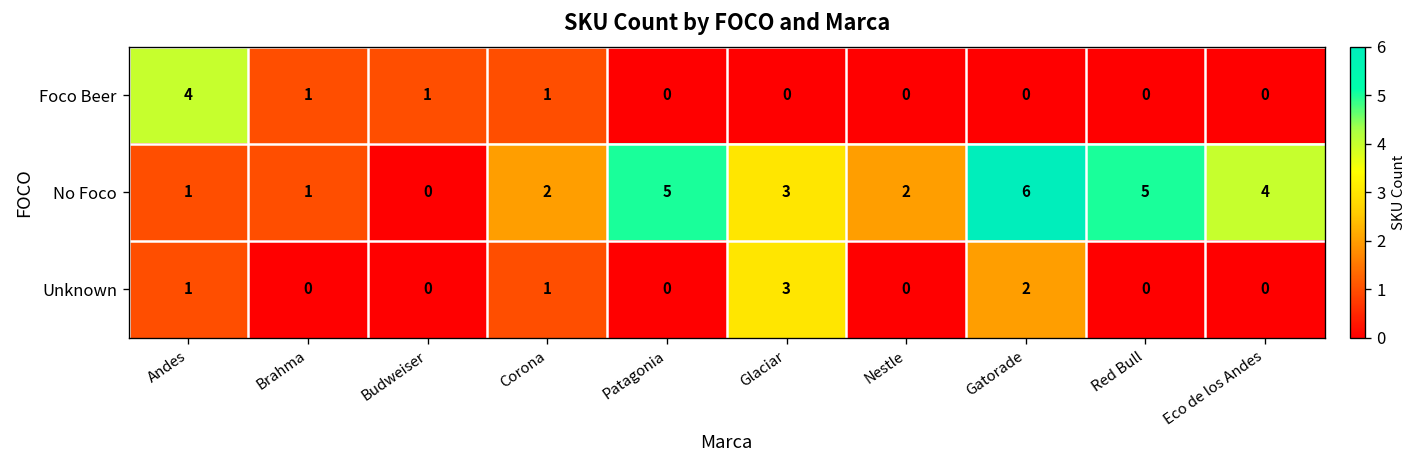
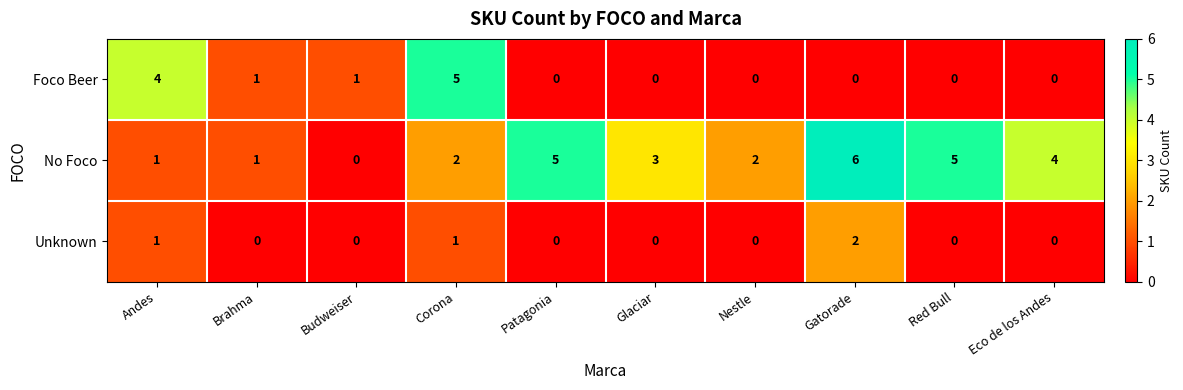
Foco Beer, Corona: 1 -> 5
Unknown, Glaciar: 3 -> 0
